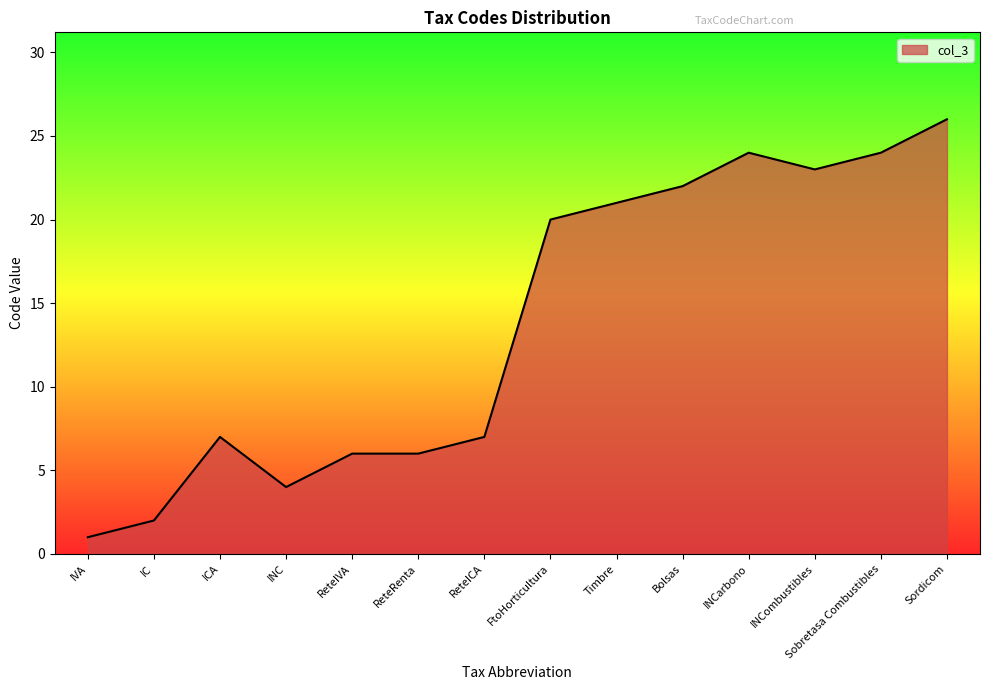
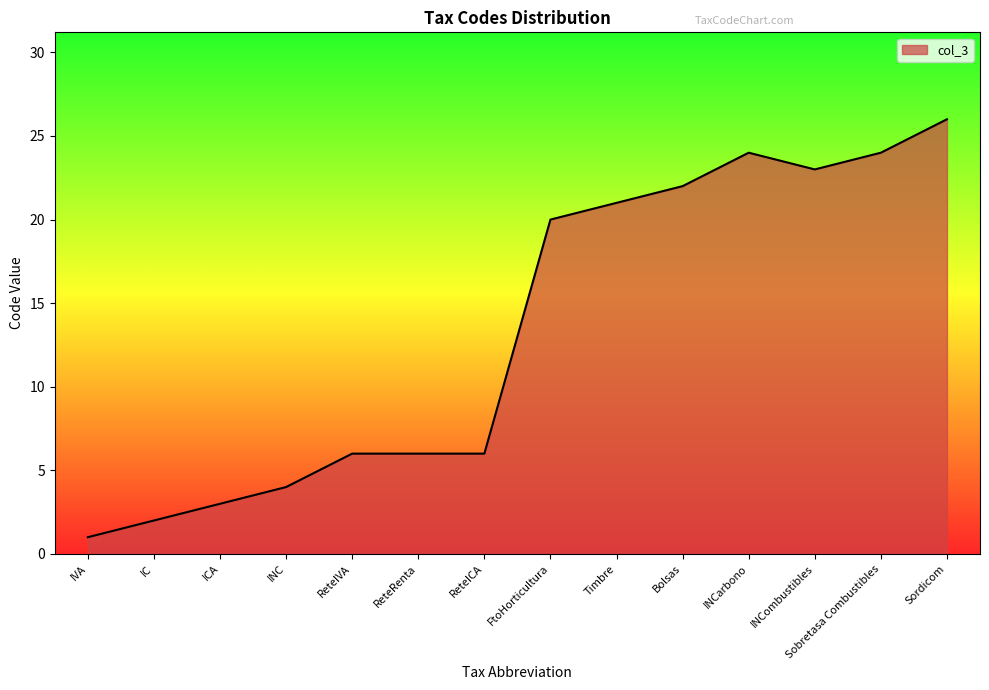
ICA: 7 -> 3
ReteICA: 7 -> 6
